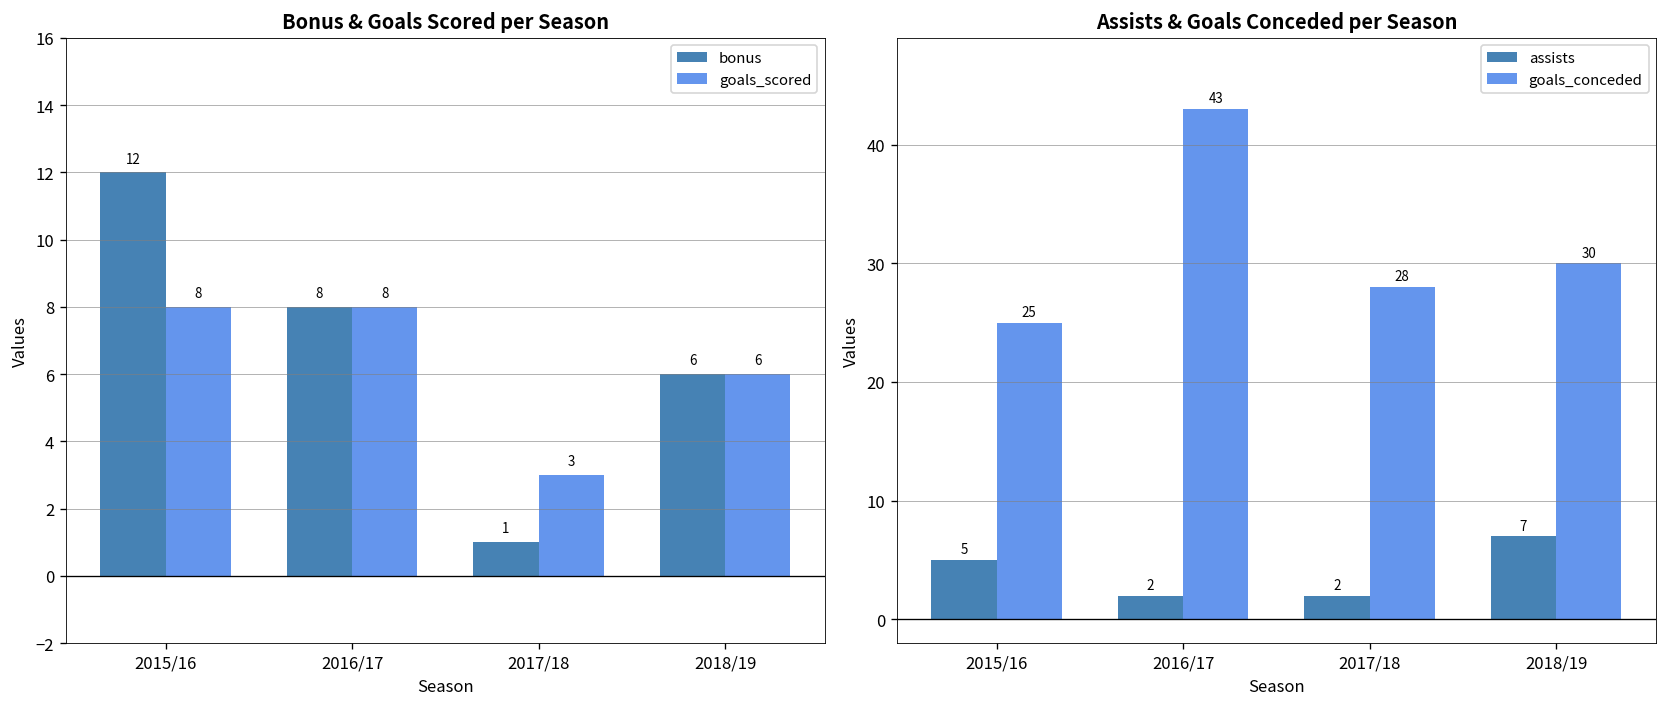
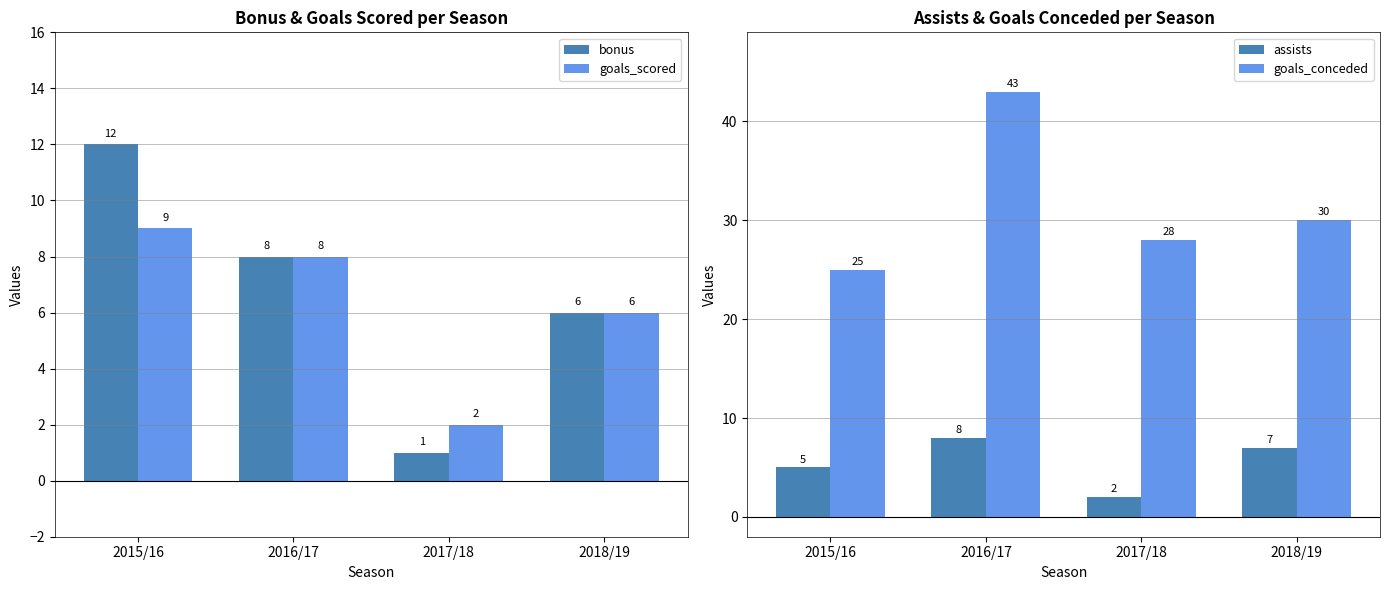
Bonus & Goals Scored per Season, goals_scored, 2015/16: 8 -> 9
Bonus & Goals Scored per Season, goals_scored, 2017/18: 3 -> 2
Assists & Goals Conceded per Season, assists, 2016/17: 2 -> 8
